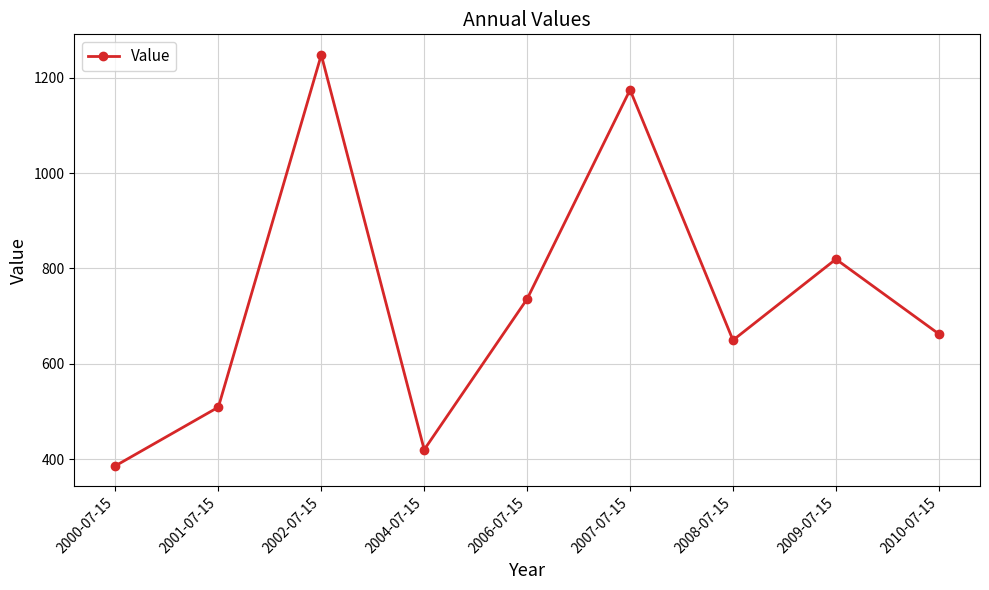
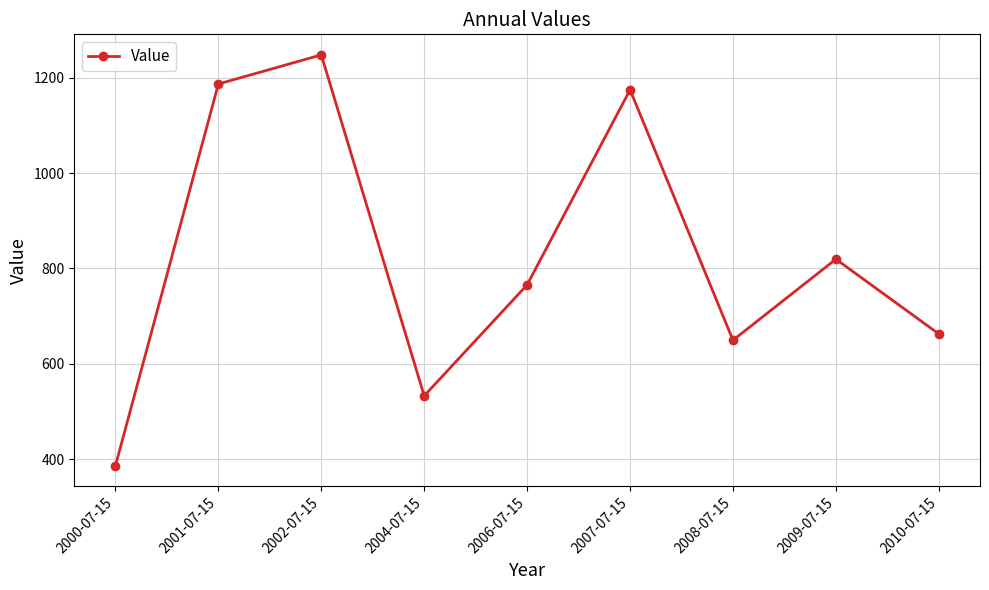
2001-07-15: 510 -> 1190
2004-07-15: 420 -> 530
2006-07-15: 740 -> 770
